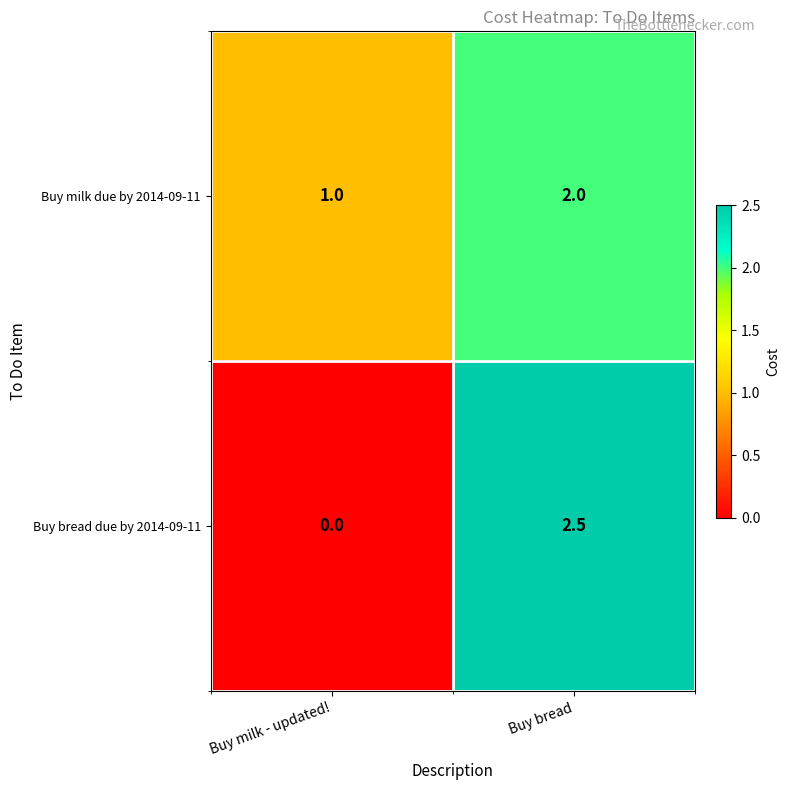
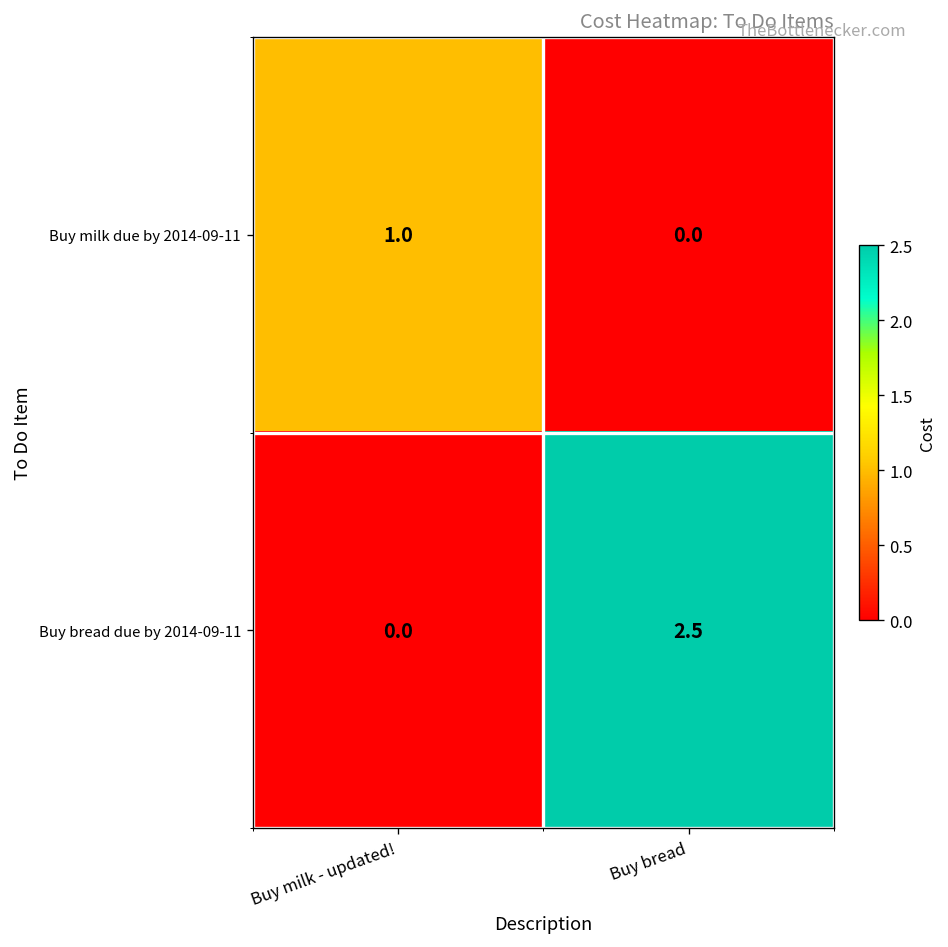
Buy milk due by 2014-09-11, Buy bread: 2.0 -> 0.0
